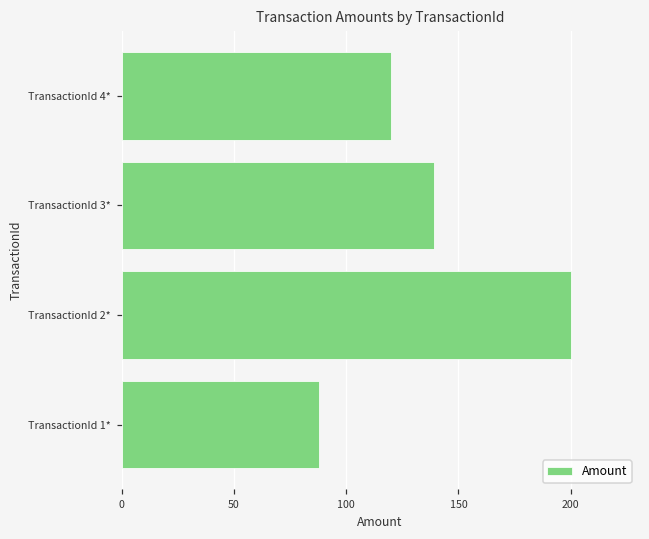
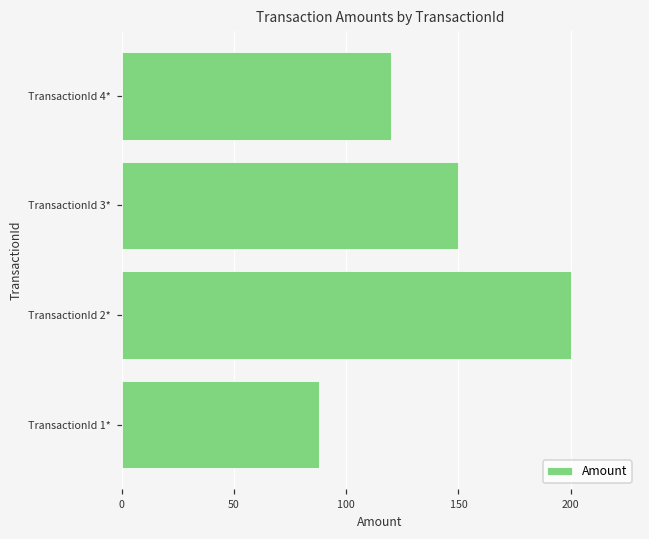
TransactionId 3*: 139 -> 150
